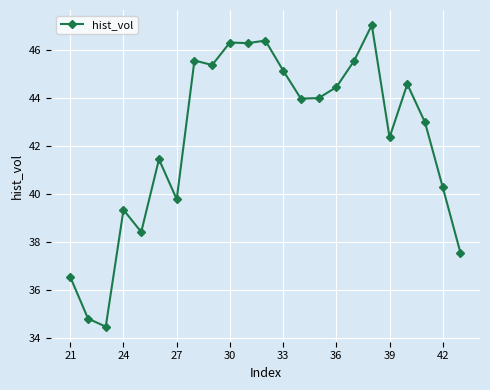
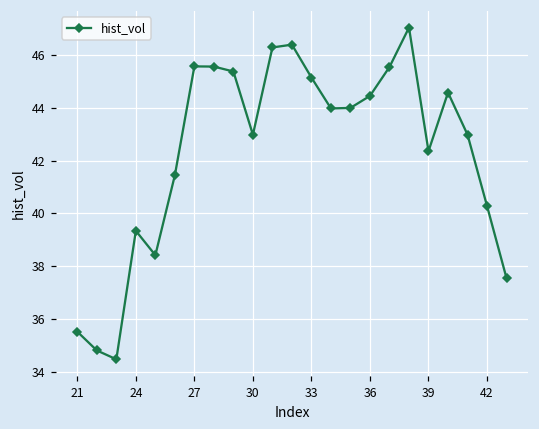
21: 36.5 -> 35.5
27: 39.8 -> 45.6
30: 46.3 -> 43.0
